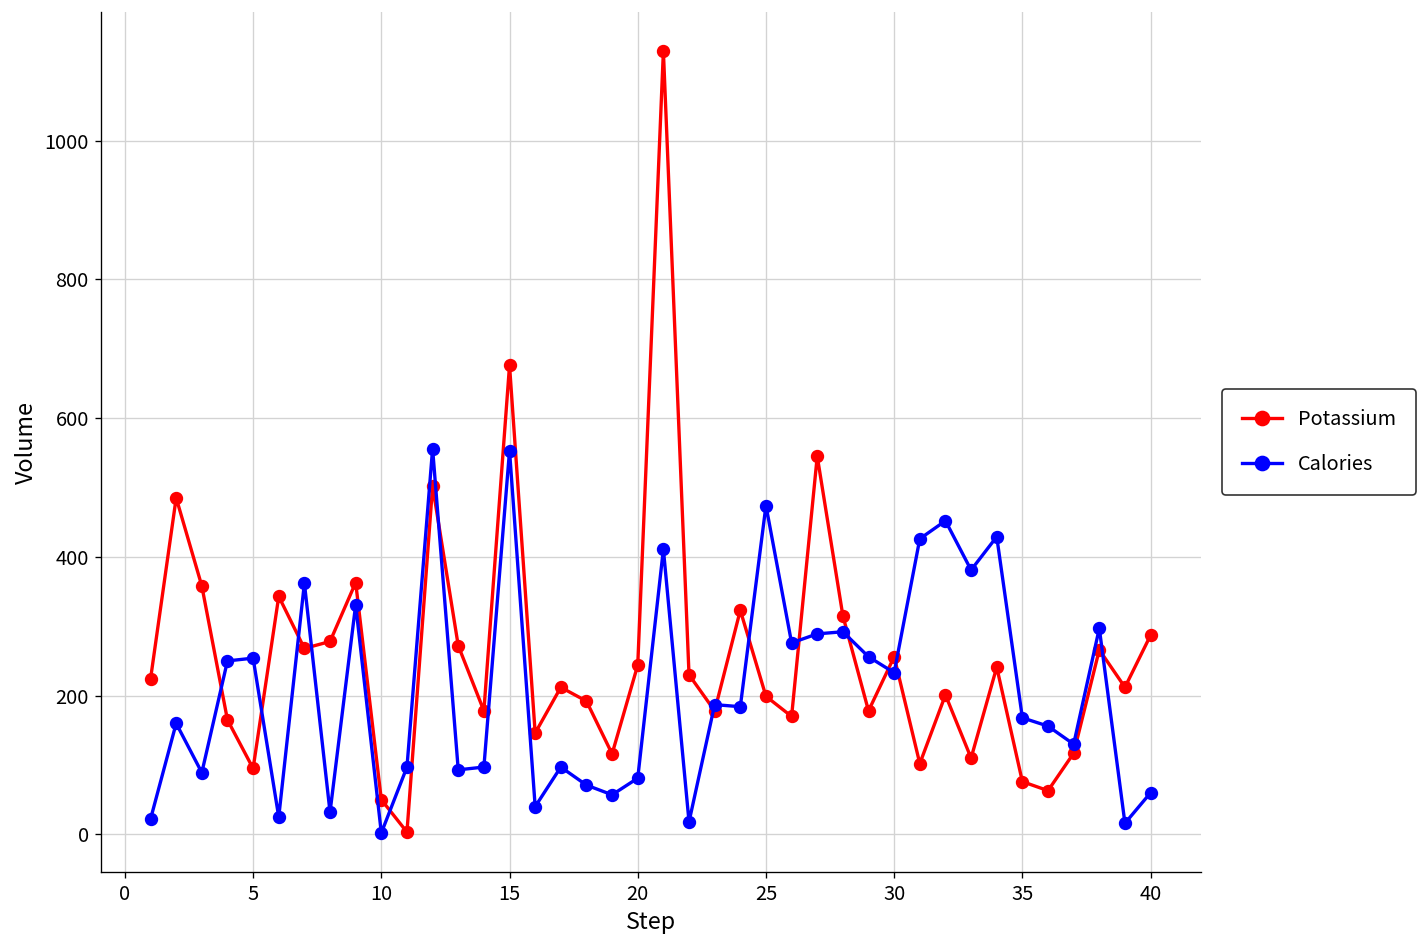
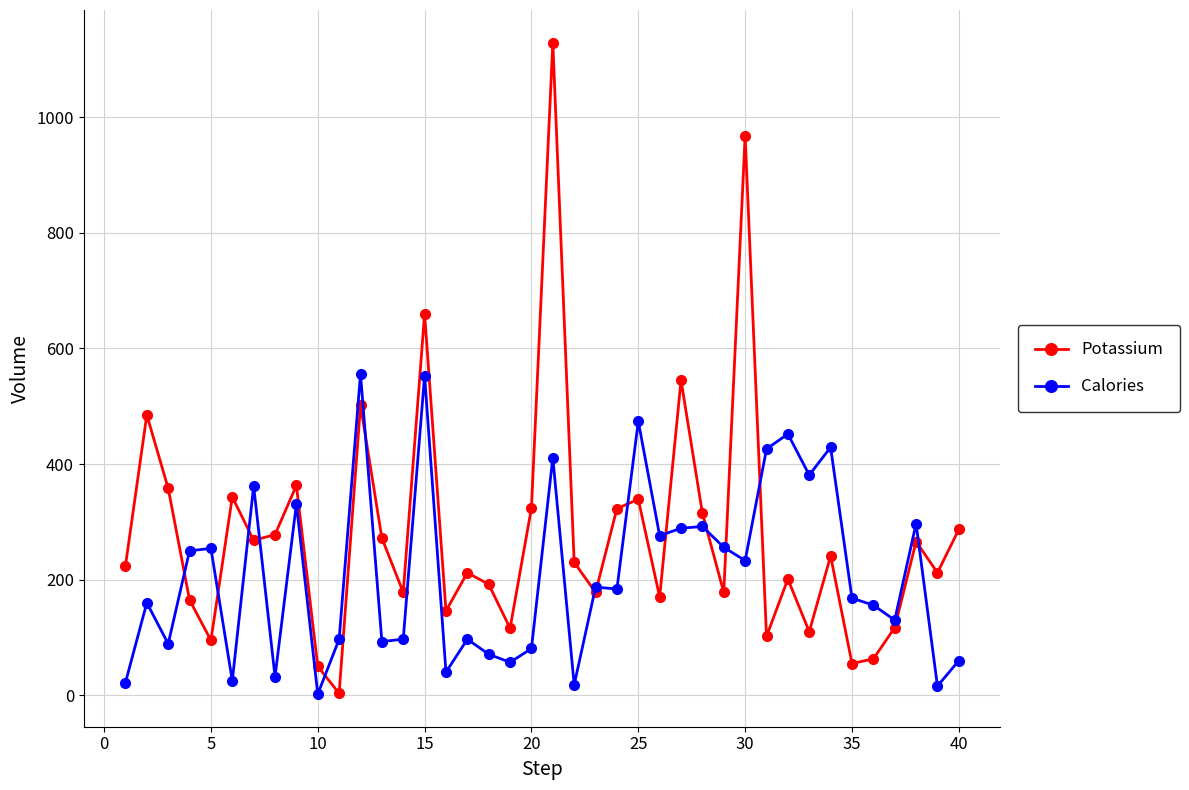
Potassium, 15: 680 -> 660
Potassium, 20: 240 -> 320
Potassium, 25: 200 -> 340
Potassium, 30: 260 -> 970
Potassium, 35: 80 -> 60
